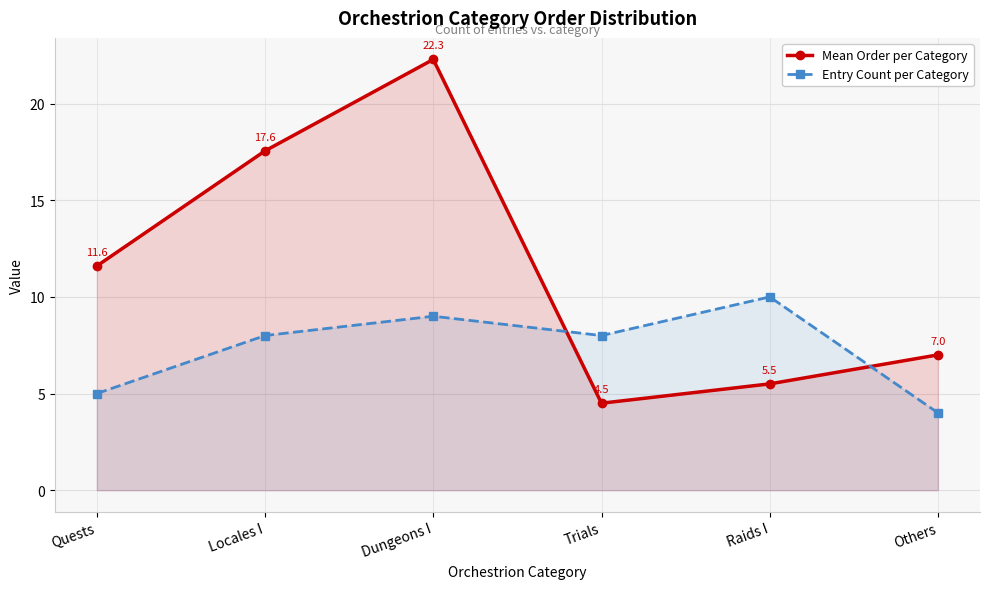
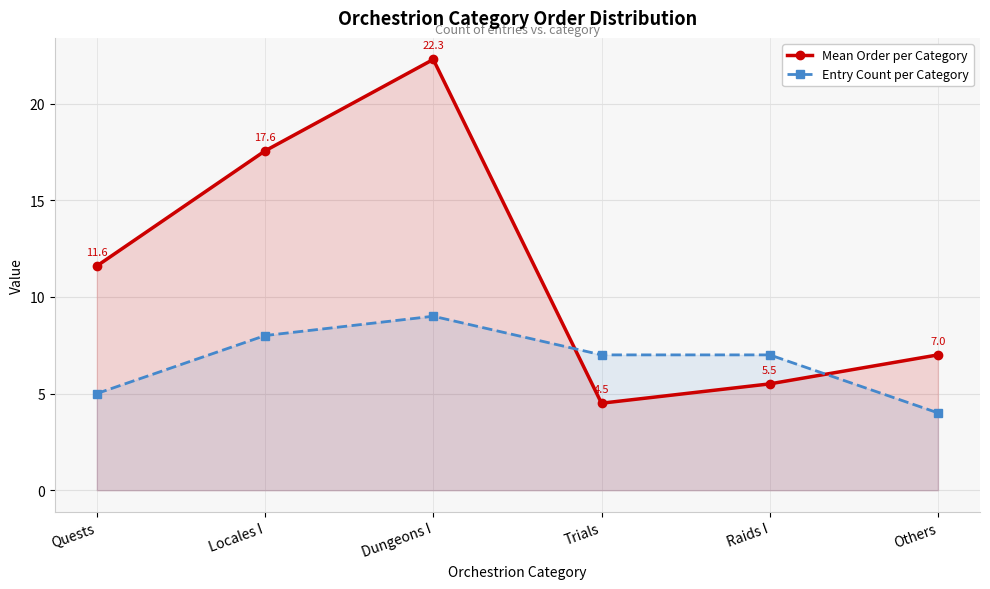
Entry Count per Category, Trials: 8 -> 7
Entry Count per Category, Raids I: 10 -> 7
